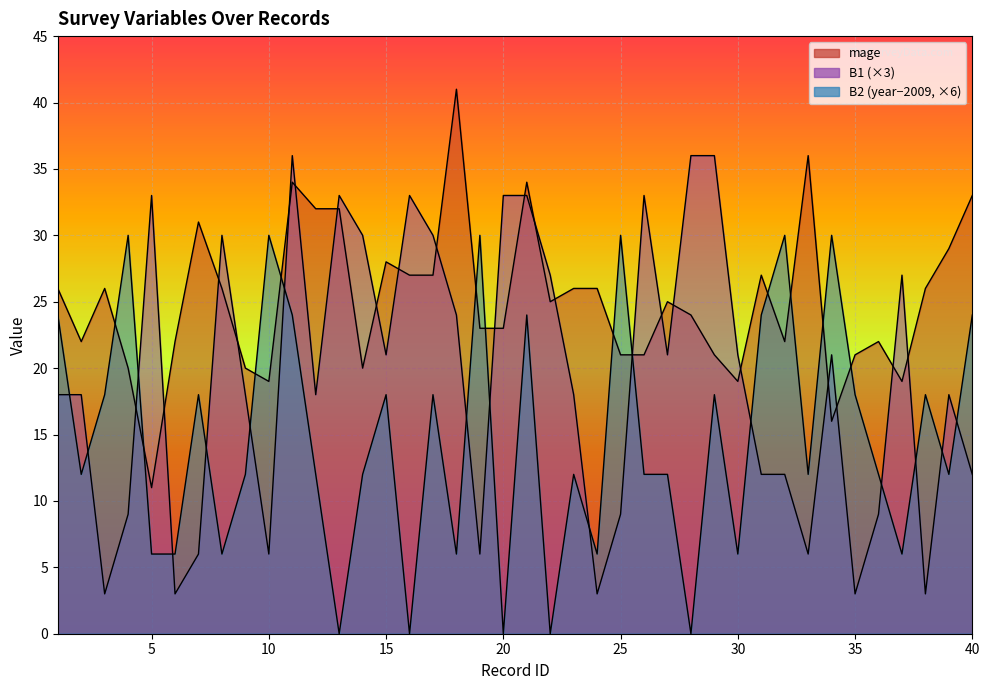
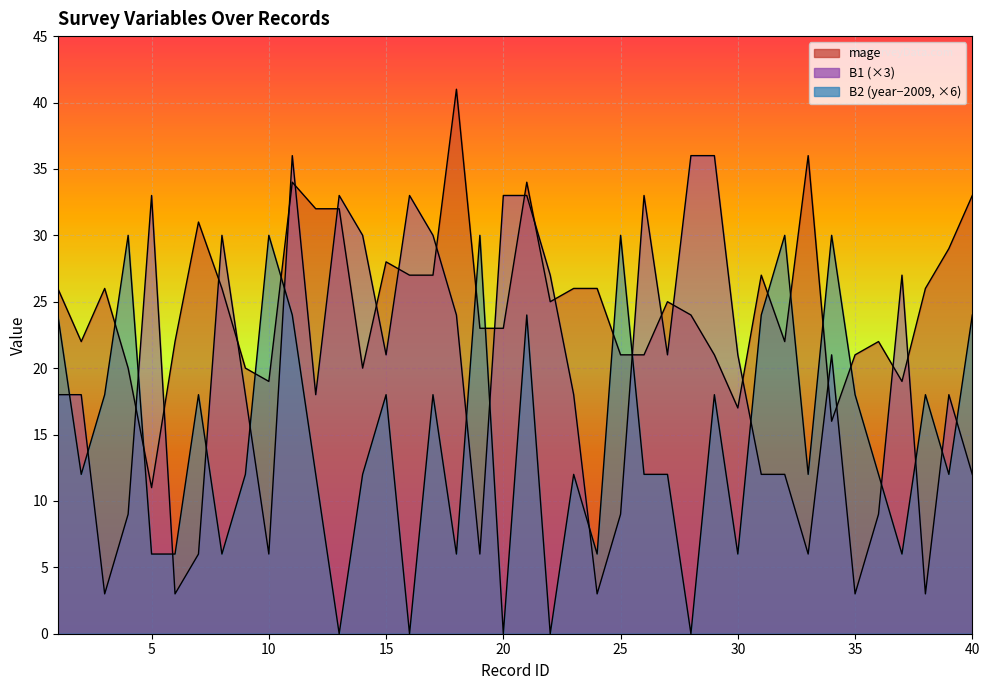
mage, 30: 19 -> 17
